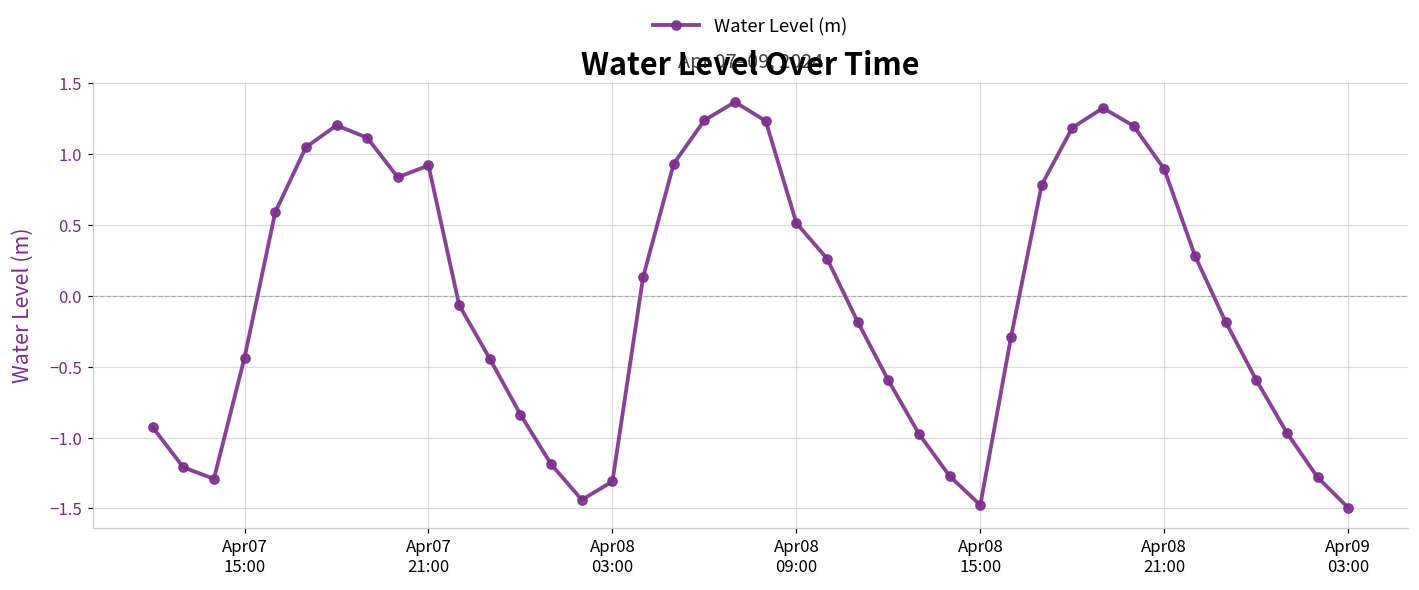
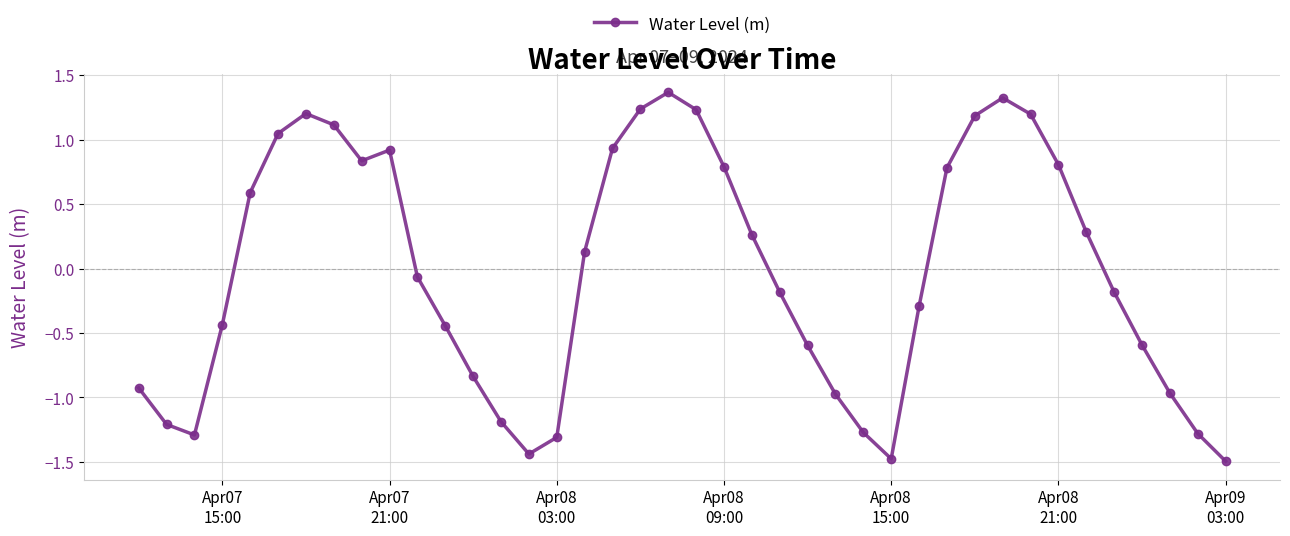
Apr08 09:00: 0.51 -> 0.79
Apr08 21:00: 0.89 -> 0.81
